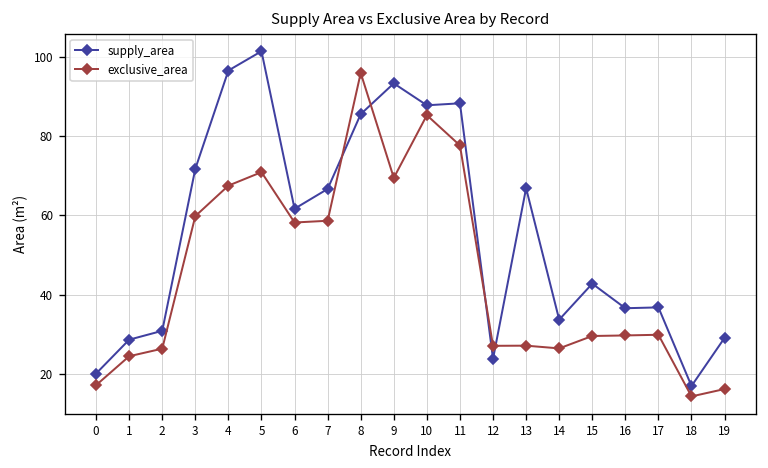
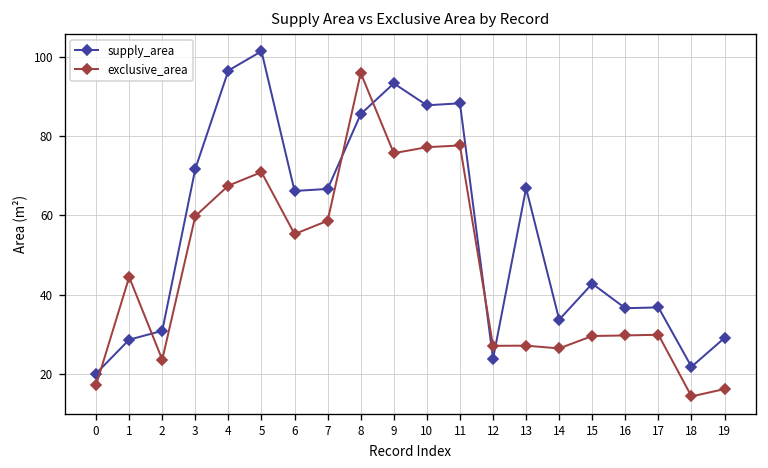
exclusive_area, 1: 24 -> 44
exclusive_area, 2: 26 -> 24
supply_area, 6: 62 -> 66
exclusive_area, 6: 58 -> 55
exclusive_area, 9: 70 -> 76
exclusive_area, 10: 85 -> 77
supply_area, 18: 17 -> 22
